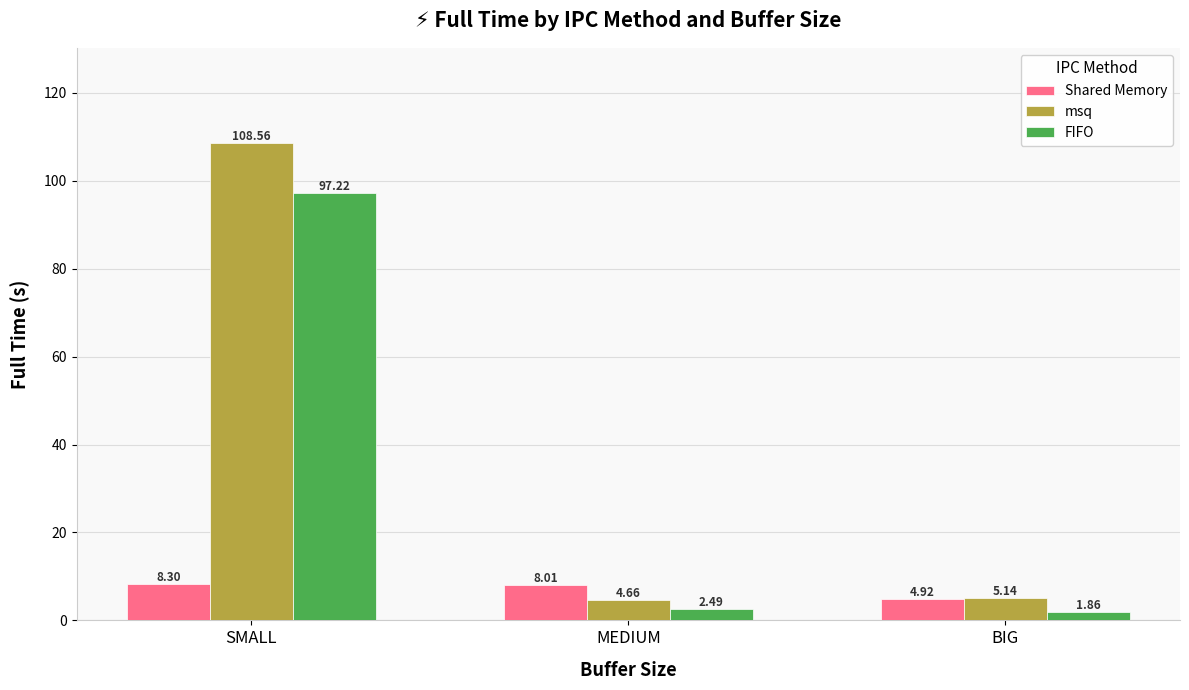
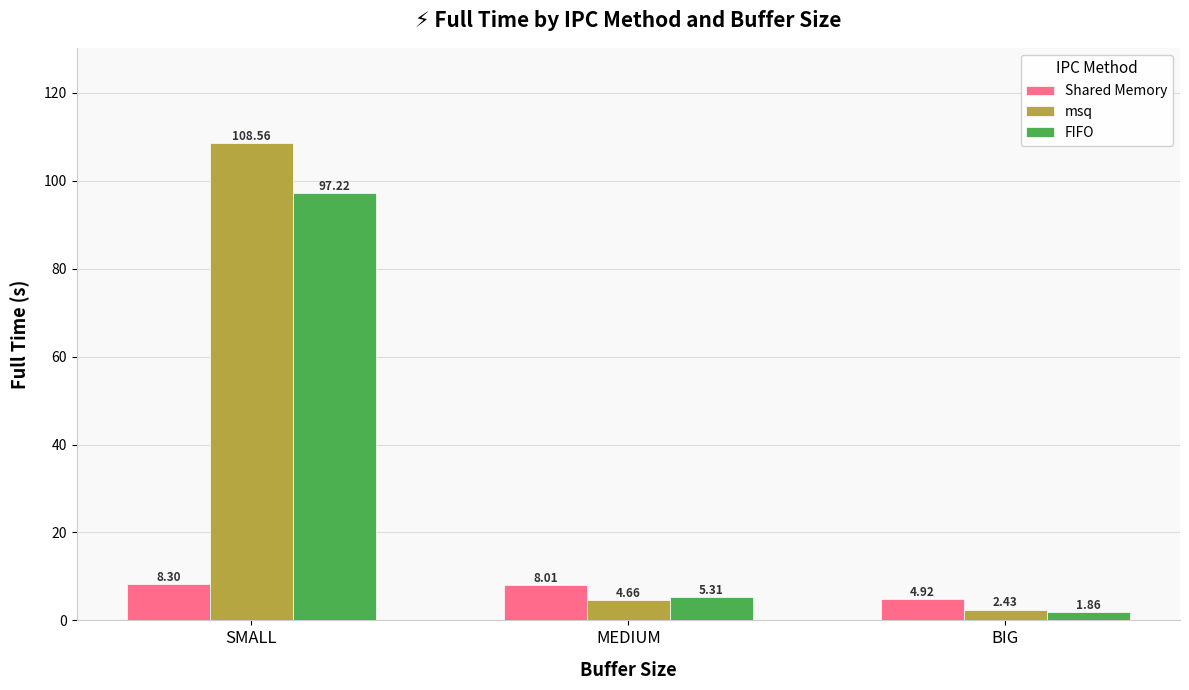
FIFO, MEDIUM: 2.49 -> 5.31
msq, BIG: 5.14 -> 2.43
